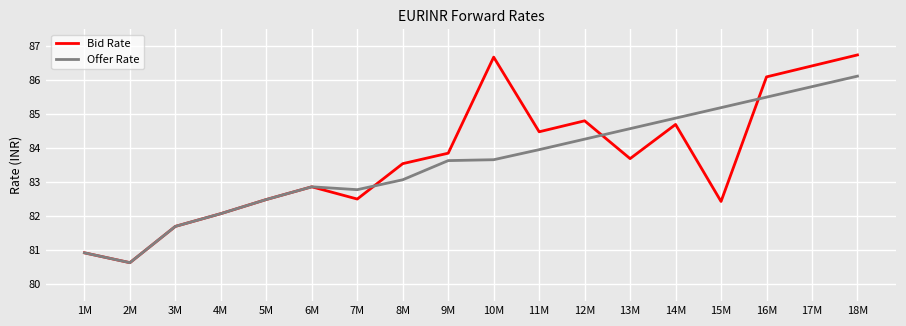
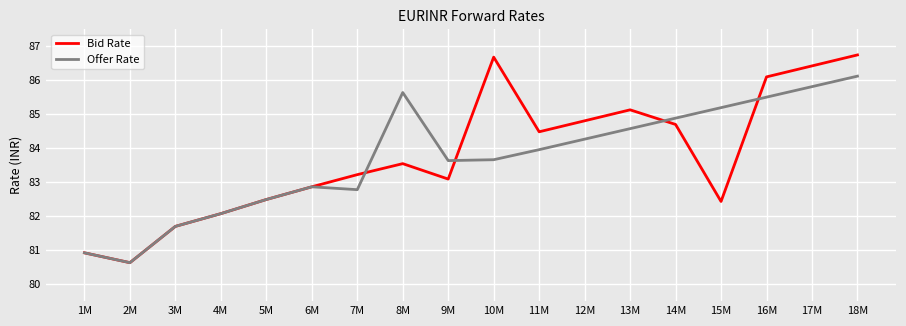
Bid Rate, 7M: 82.5 -> 83.2
Offer Rate, 8M: 83.1 -> 85.6
Bid Rate, 9M: 83.9 -> 83.1
Bid Rate, 13M: 83.7 -> 85.1
